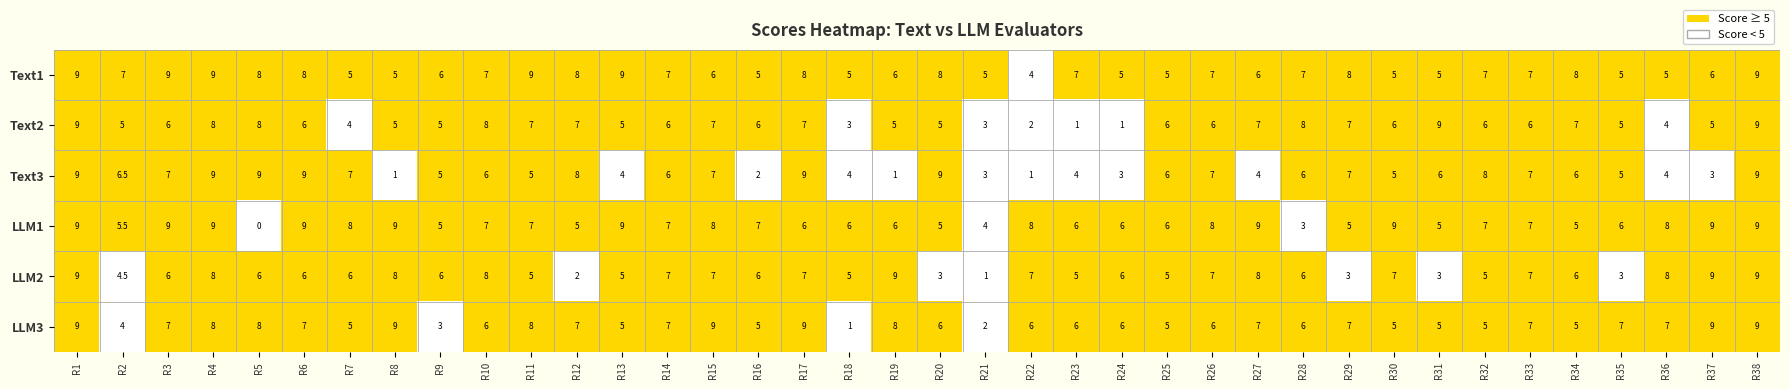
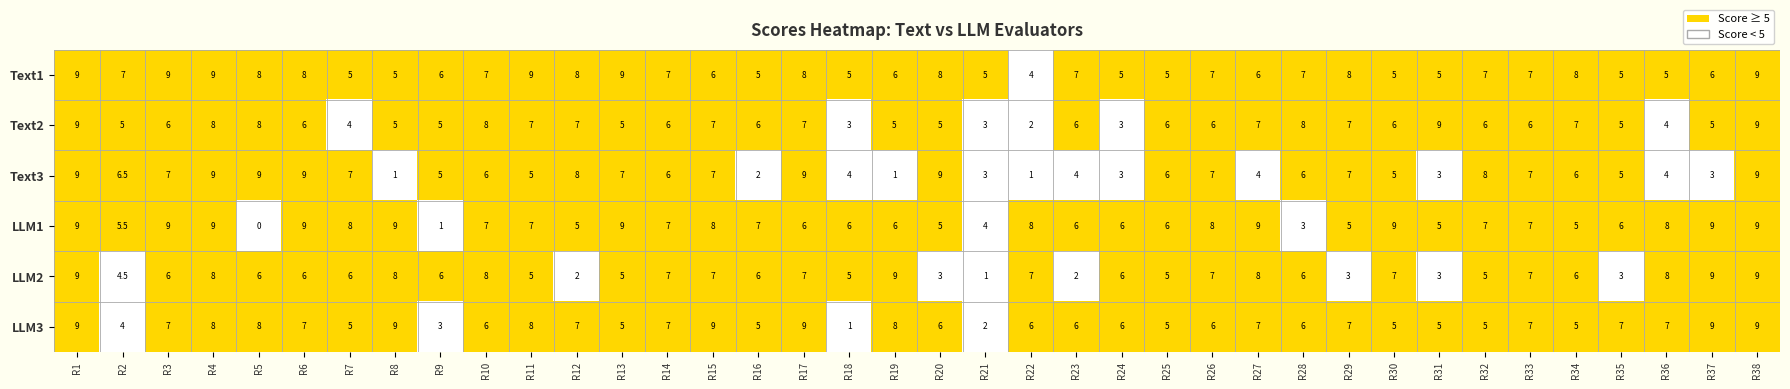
Text2, R23: 1 -> 6
Text2, R24: 1 -> 3
Text3, R13: 4 -> 7
Text3, R31: 6 -> 3
LLM1, R9: 5 -> 1
LLM2, R23: 5 -> 2
